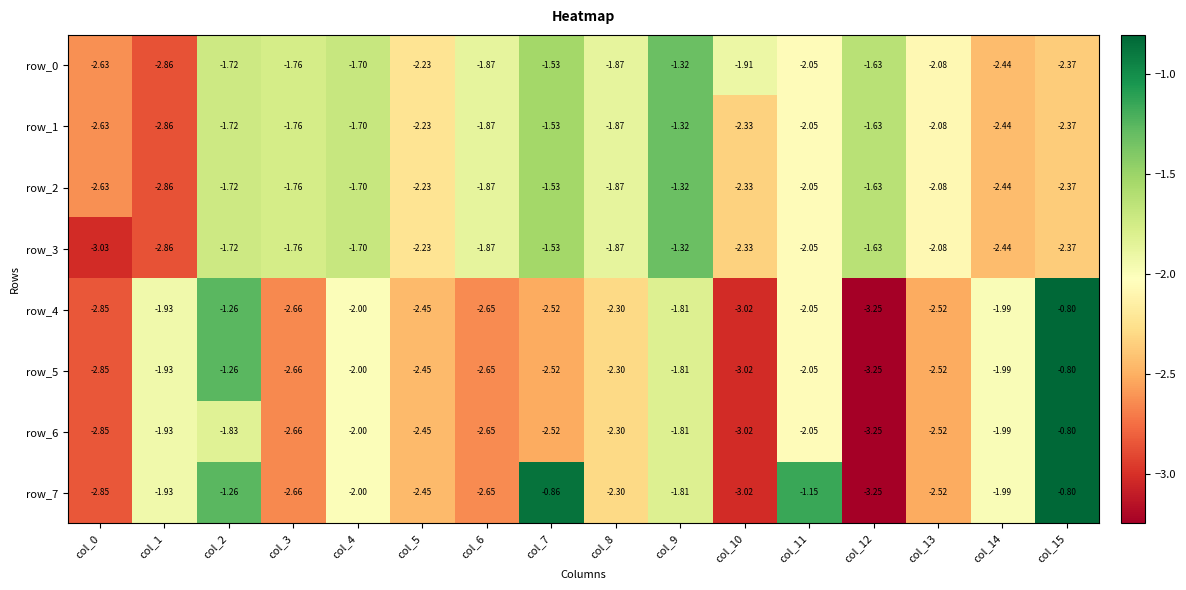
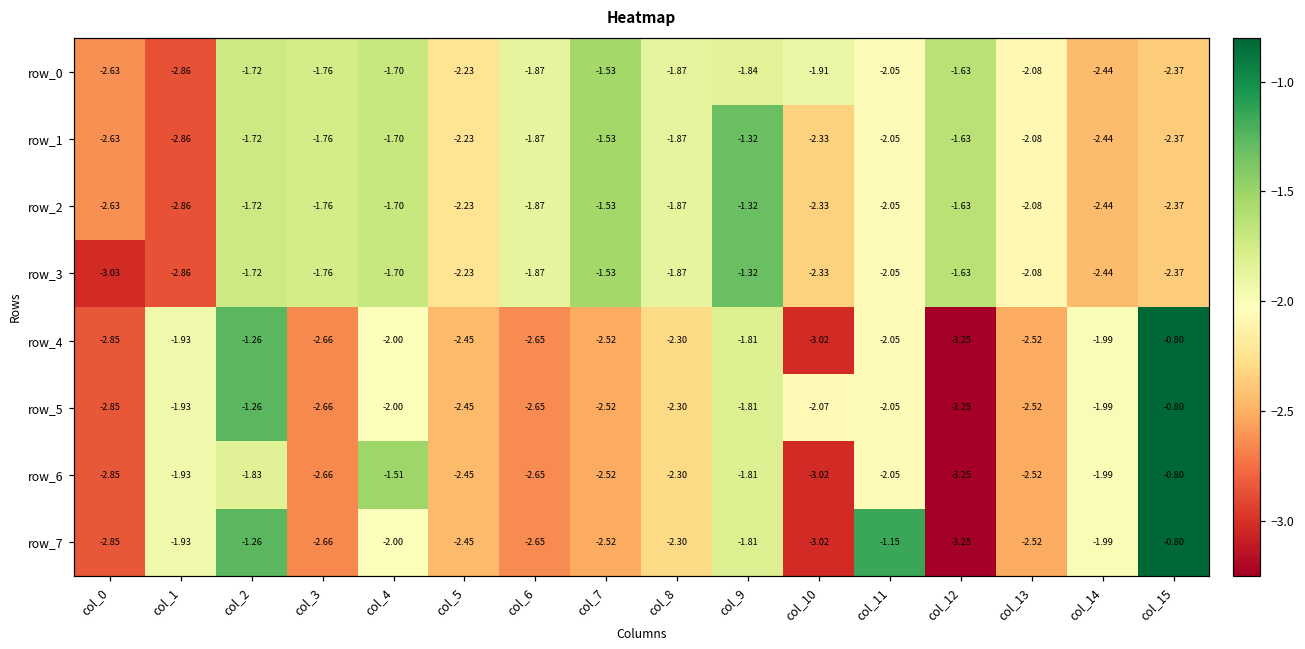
row_0, col_9: -1.32 -> -1.84
row_5, col_10: -3.02 -> -2.07
row_6, col_4: -2.00 -> -1.51
row_7, col_7: -0.86 -> -2.52
